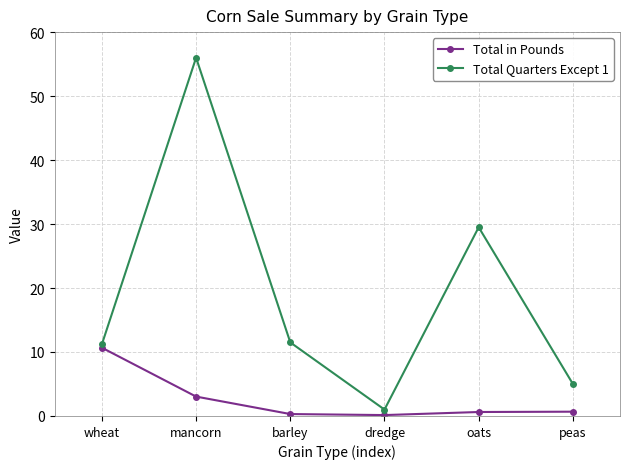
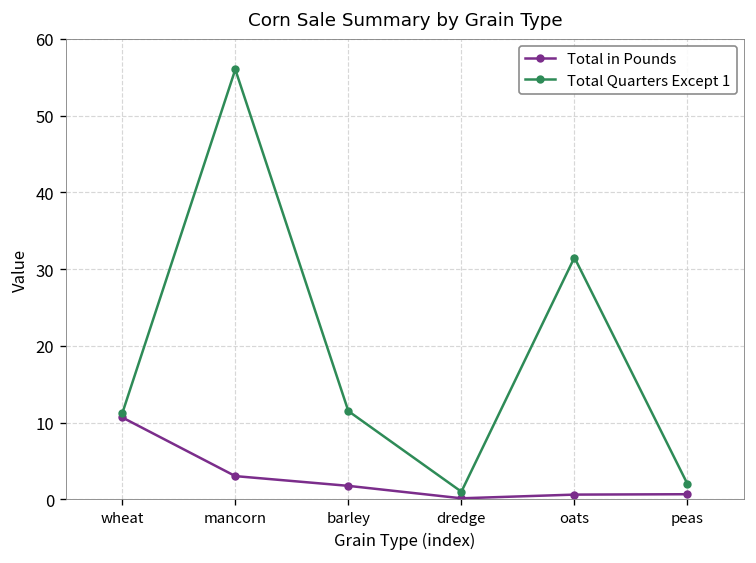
Total in Pounds, barley: 0 -> 2
Total Quarters Except 1, oats: 30 -> 32
Total Quarters Except 1, peas: 5 -> 2
